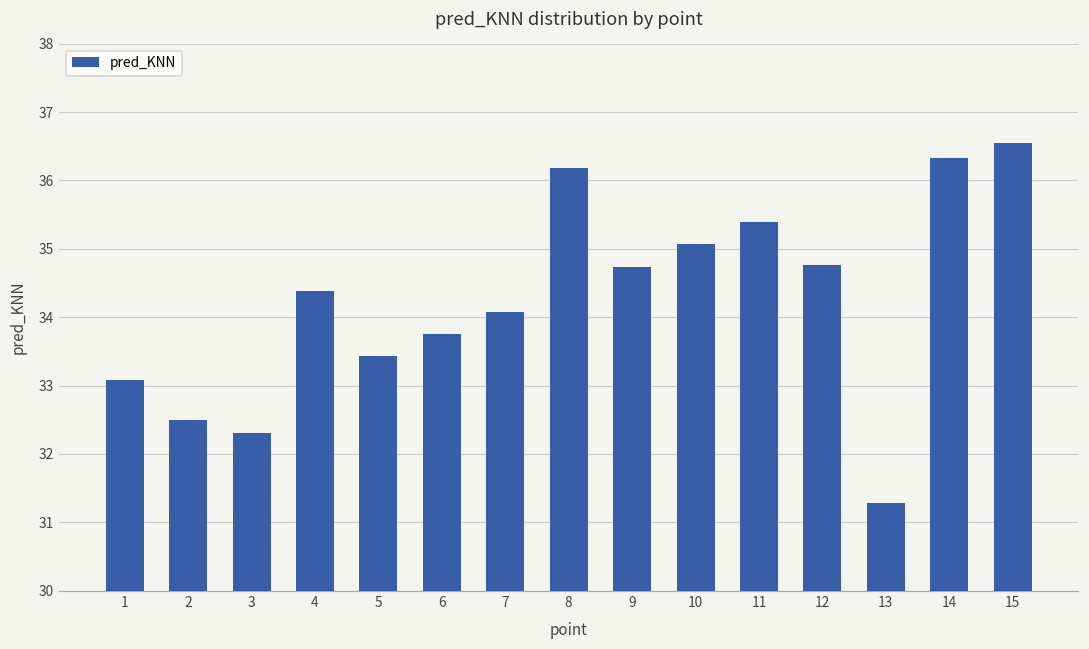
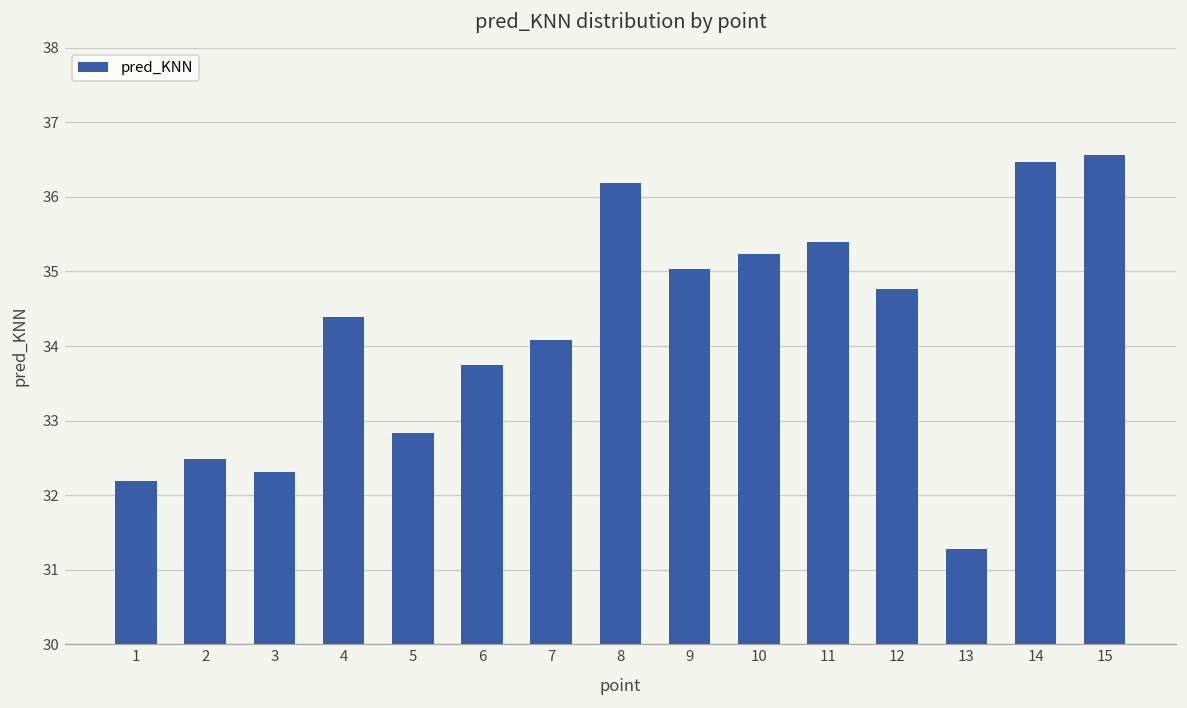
1: 33.1 -> 32.2
5: 33.4 -> 32.8
9: 34.7 -> 35.0
10: 35.1 -> 35.2
14: 36.3 -> 36.5
